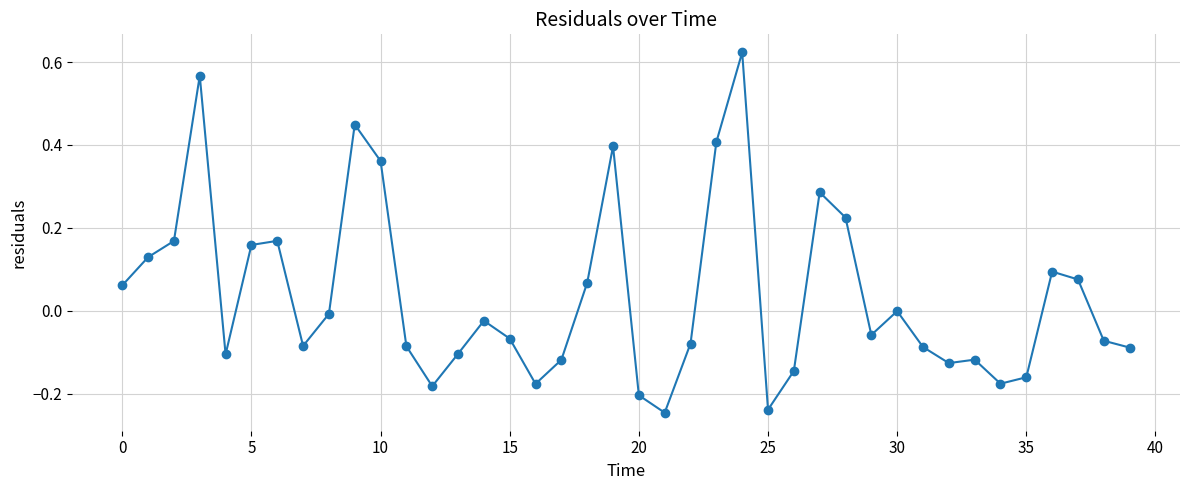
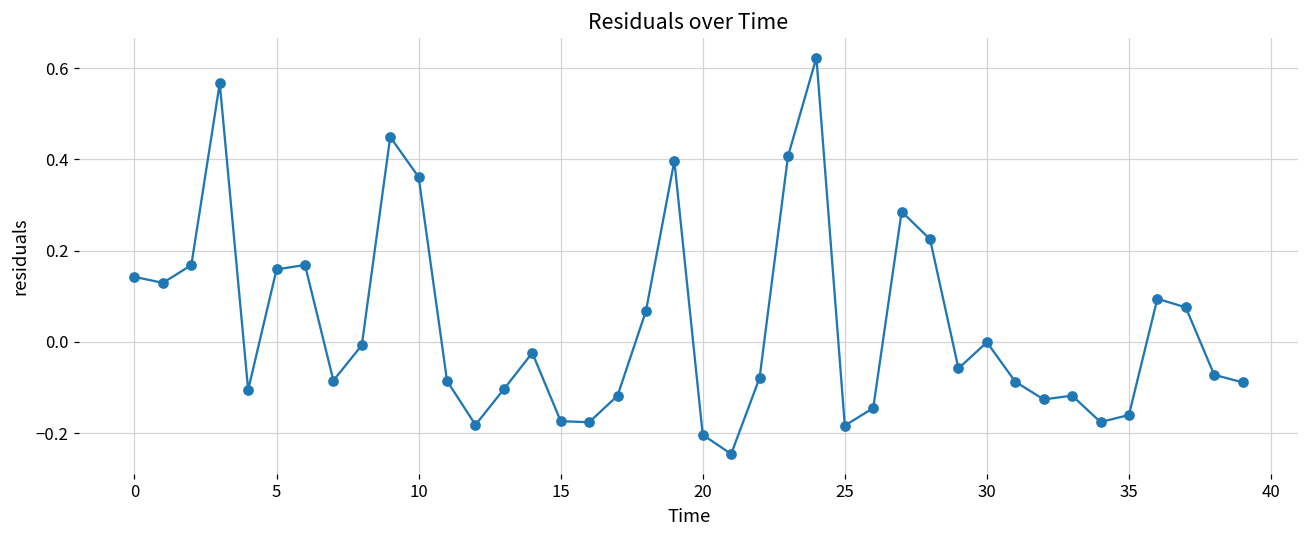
0: 0.06 -> 0.14
15: -0.07 -> -0.17
25: -0.24 -> -0.18
